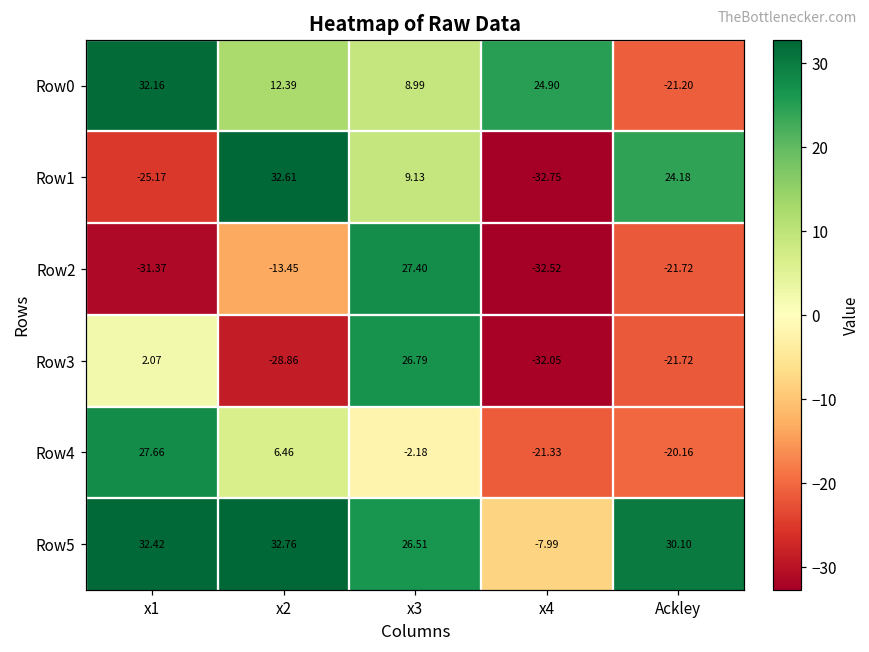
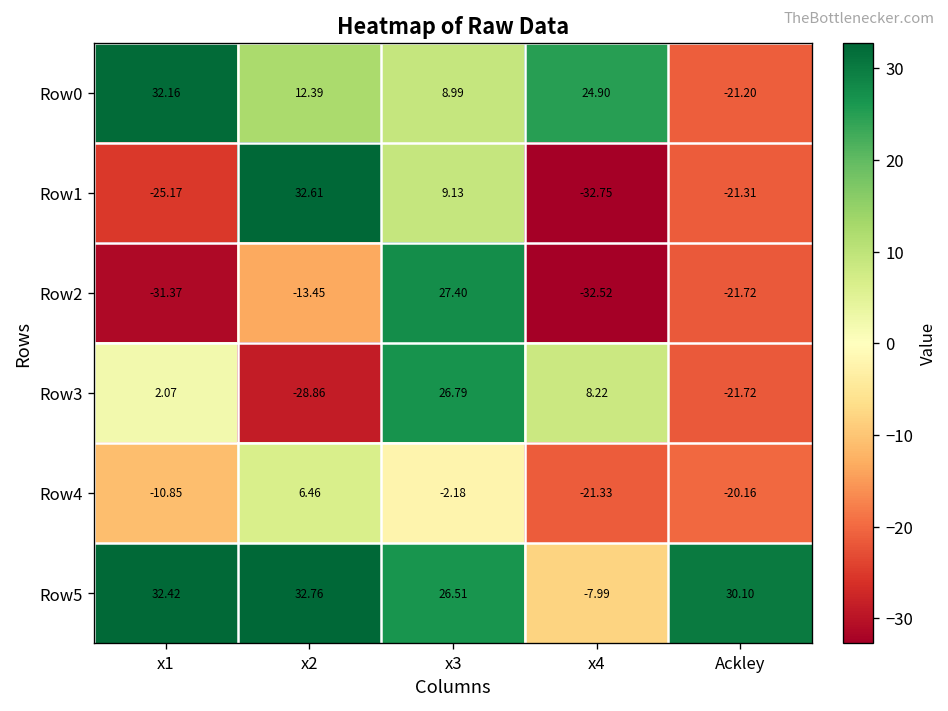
Row1, Ackley: 24.18 -> -21.31
Row3, x4: -32.05 -> 8.22
Row4, x1: 27.66 -> -10.85
